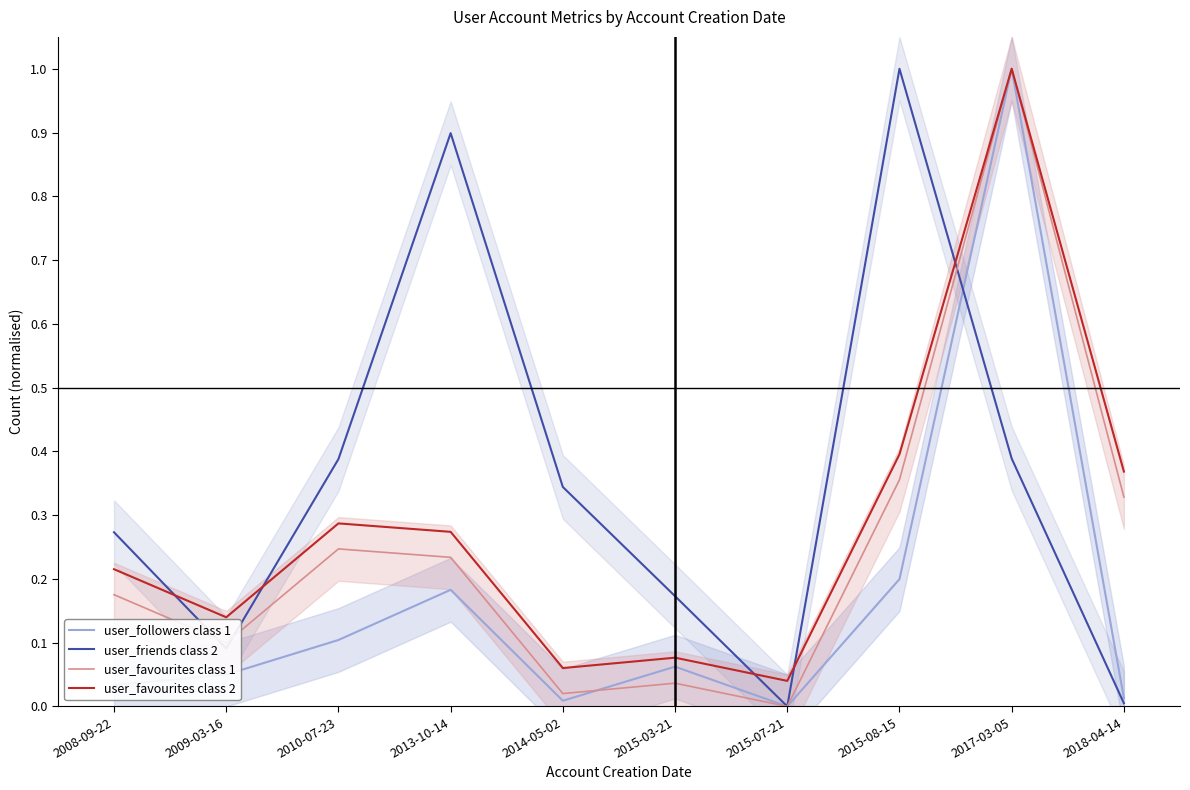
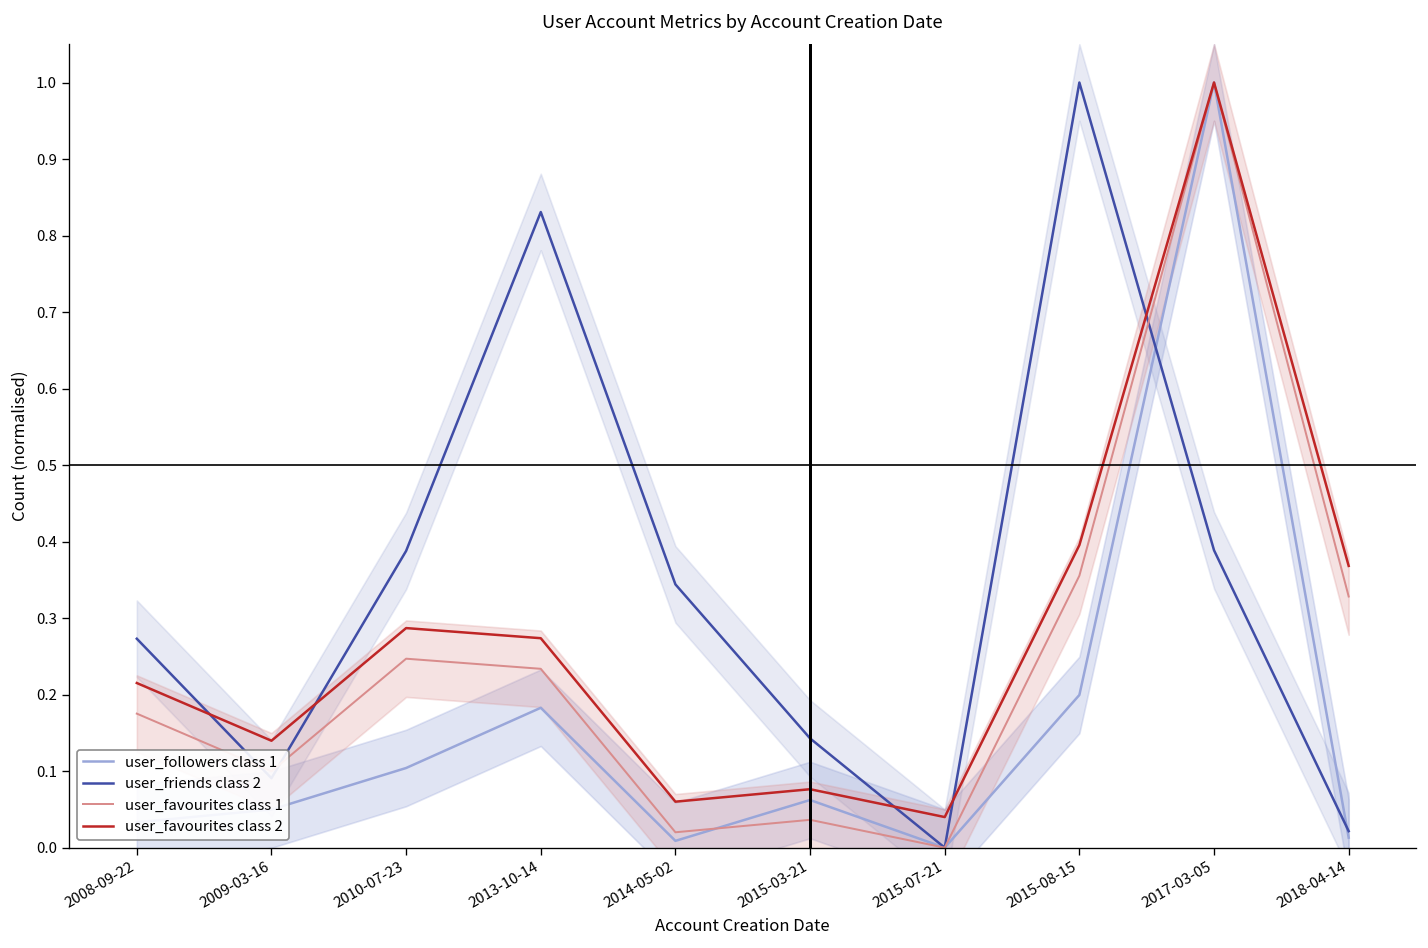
user_friends class 2, 2013-10-14: 0.90 -> 0.83
user_friends class 2, 2015-03-21: 0.17 -> 0.14
user_friends class 2, 2018-04-14: 0.00 -> 0.02
